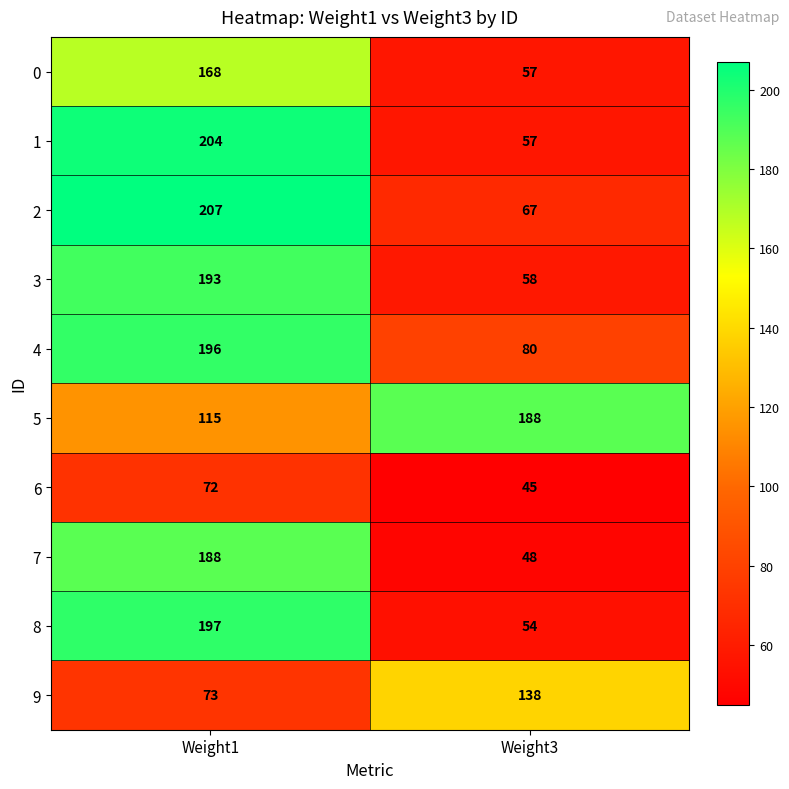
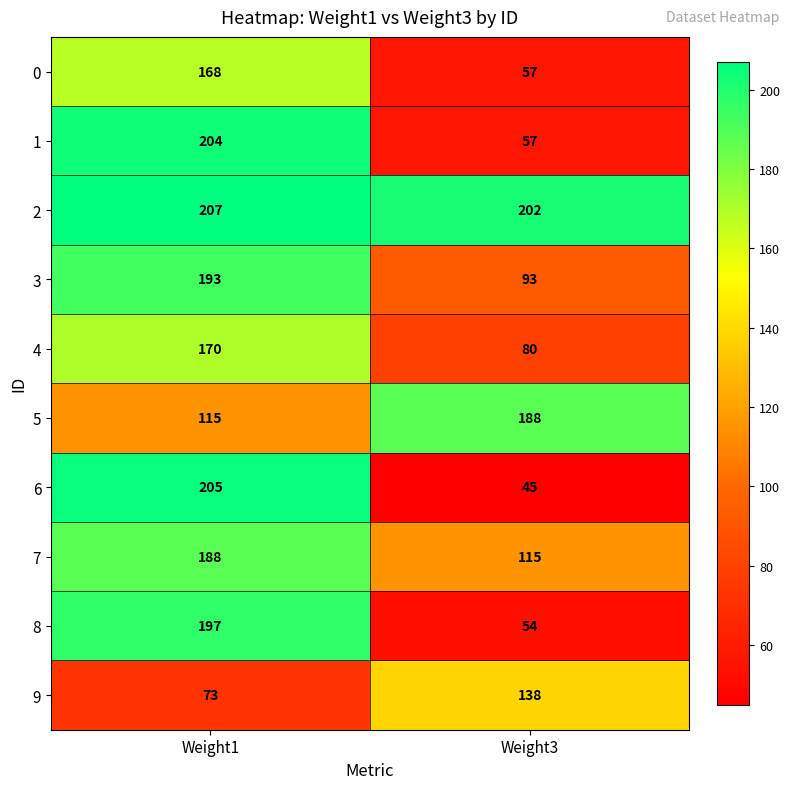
2, Weight3: 67 -> 202
3, Weight3: 58 -> 93
4, Weight1: 196 -> 170
6, Weight1: 72 -> 205
7, Weight3: 48 -> 115
